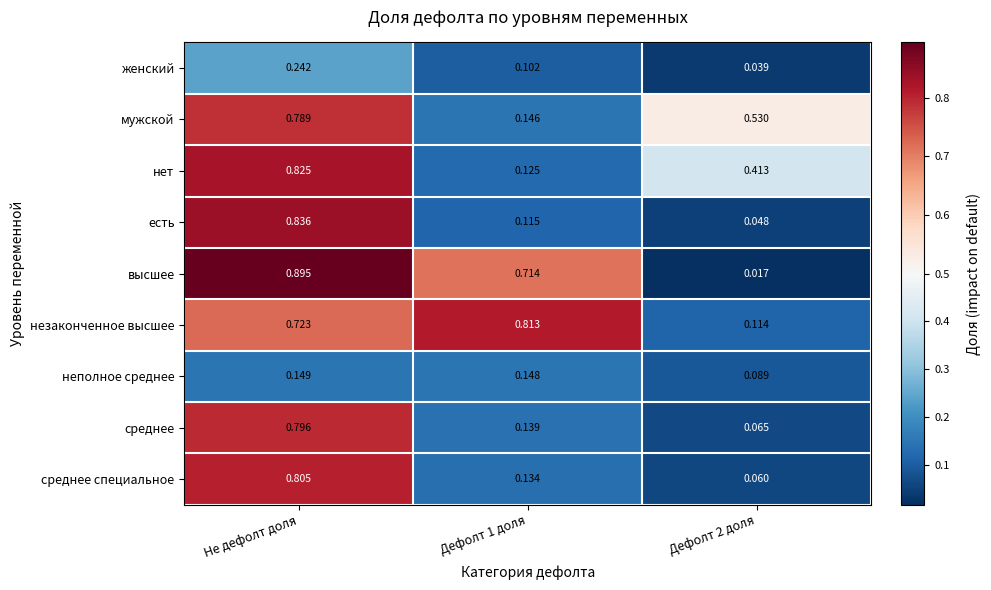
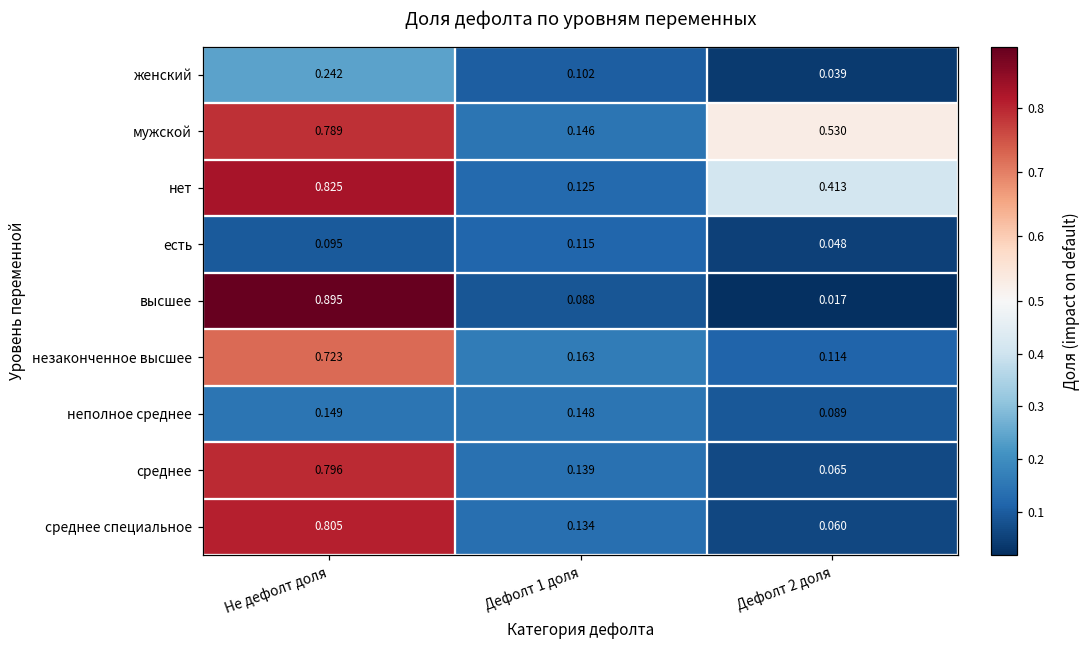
есть, Не дефолт доля: 0.836 -> 0.095
высшее, Дефолт 1 доля: 0.714 -> 0.088
незаконченное высшее, Дефолт 1 доля: 0.813 -> 0.163
